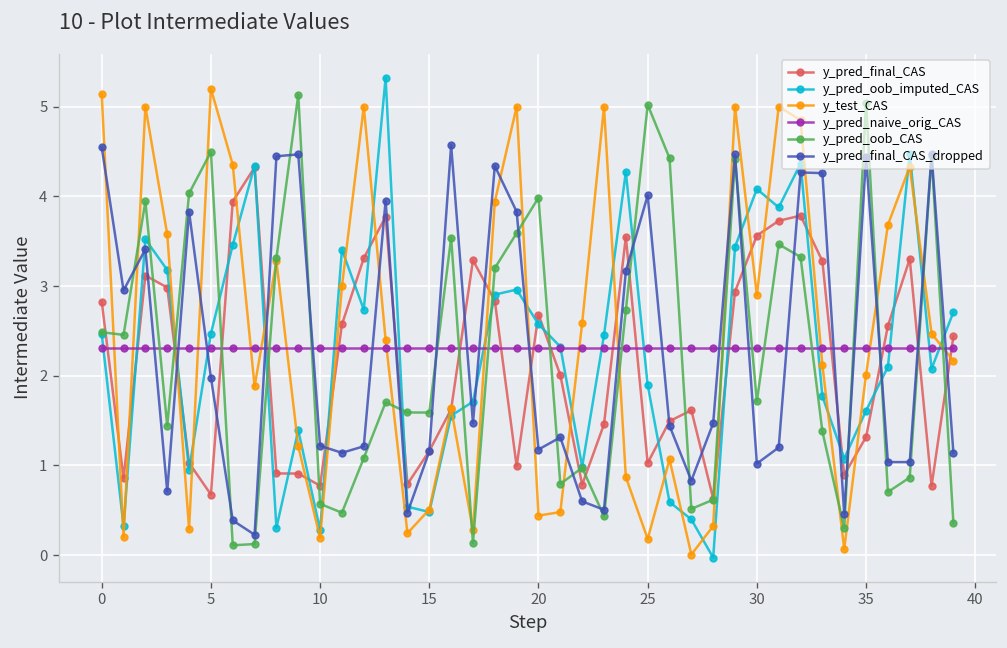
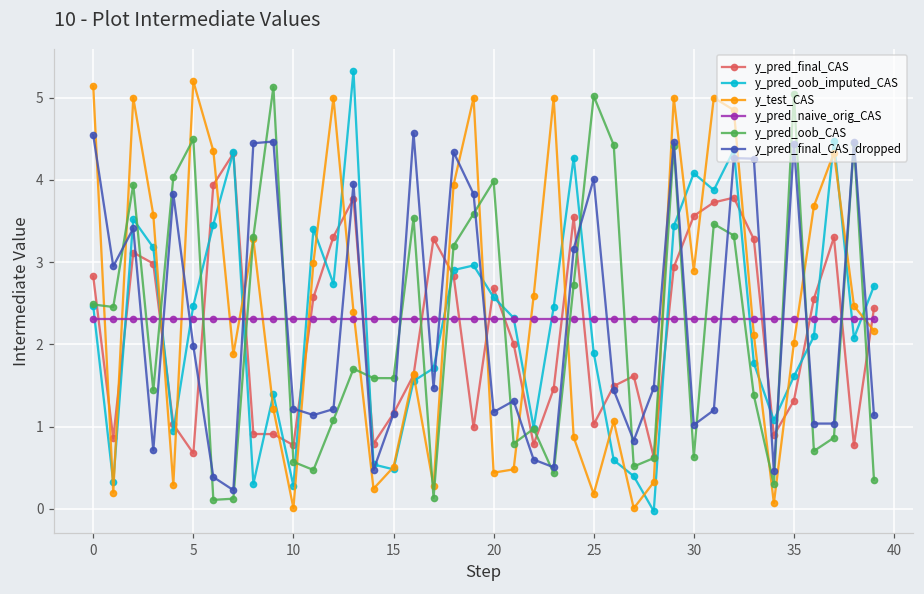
y_test_CAS, 10: 0.2 -> 0.0
y_pred_oob_CAS, 30: 1.7 -> 0.6
